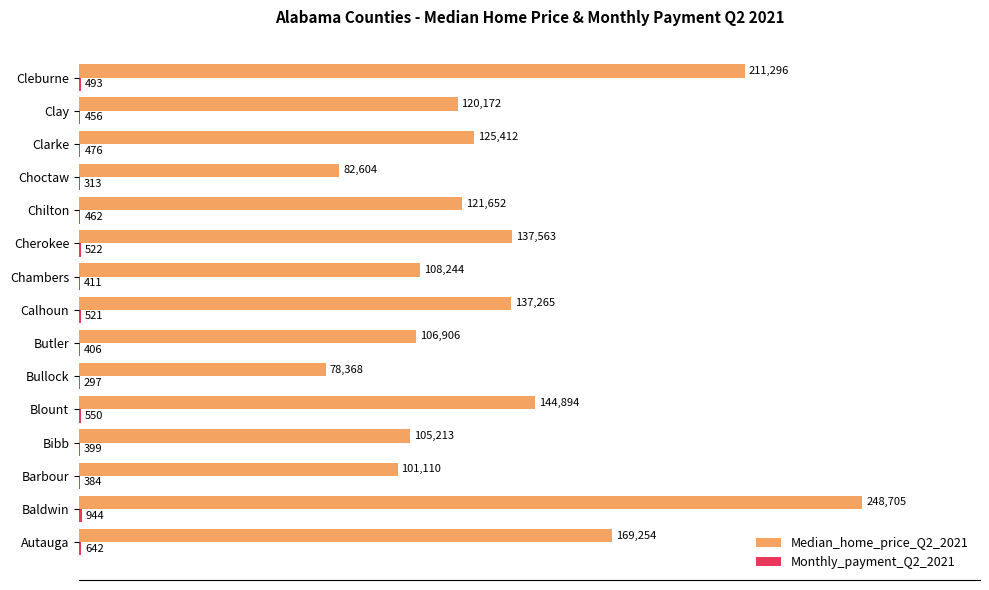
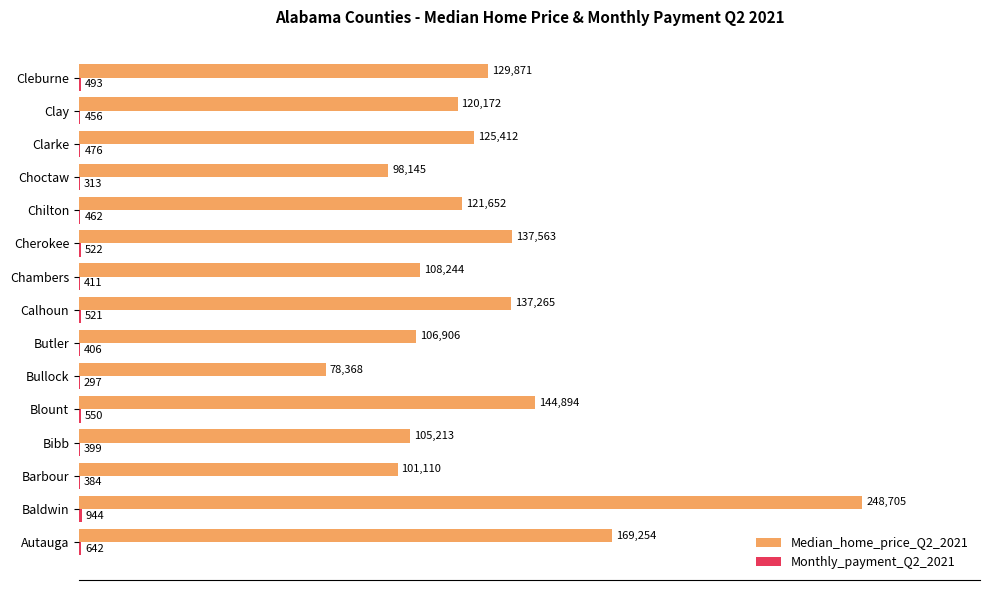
Median_home_price_Q2_2021, Cleburne: 211,296 -> 129,871
Median_home_price_Q2_2021, Choctaw: 82,604 -> 98,145
